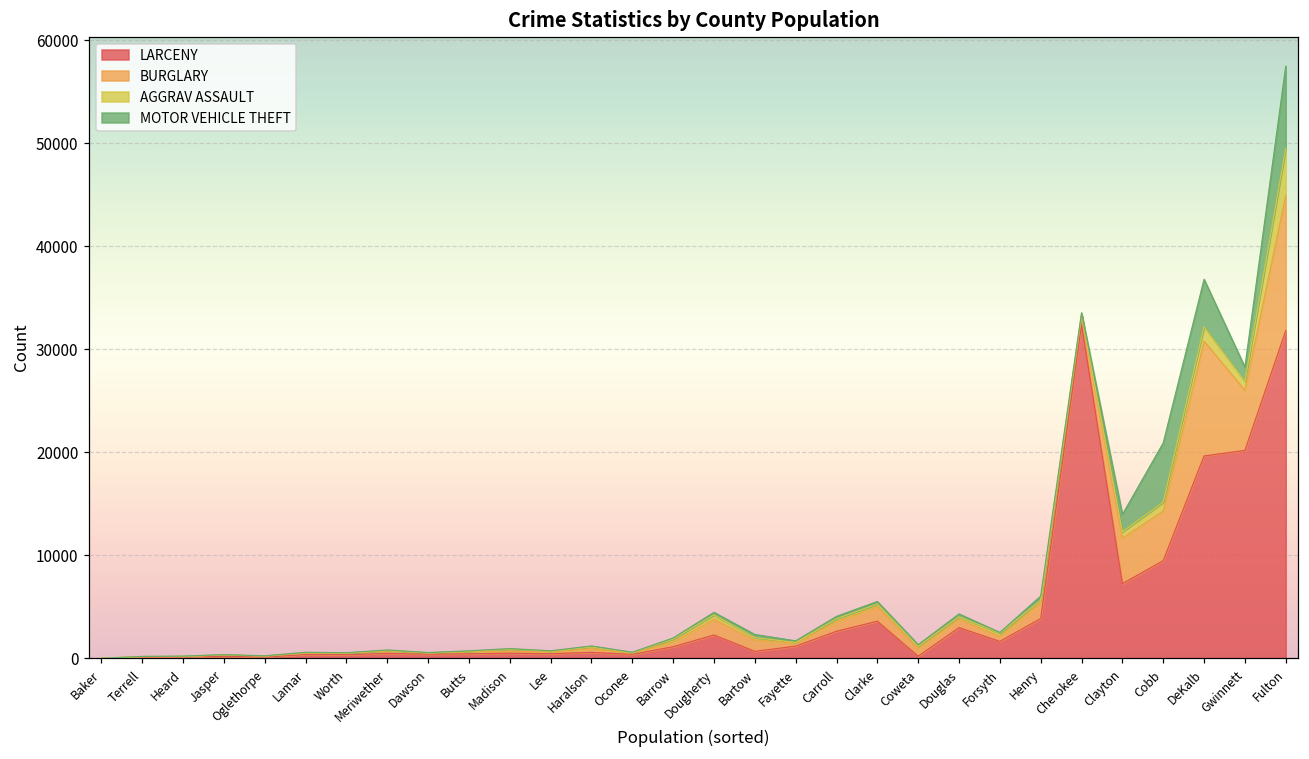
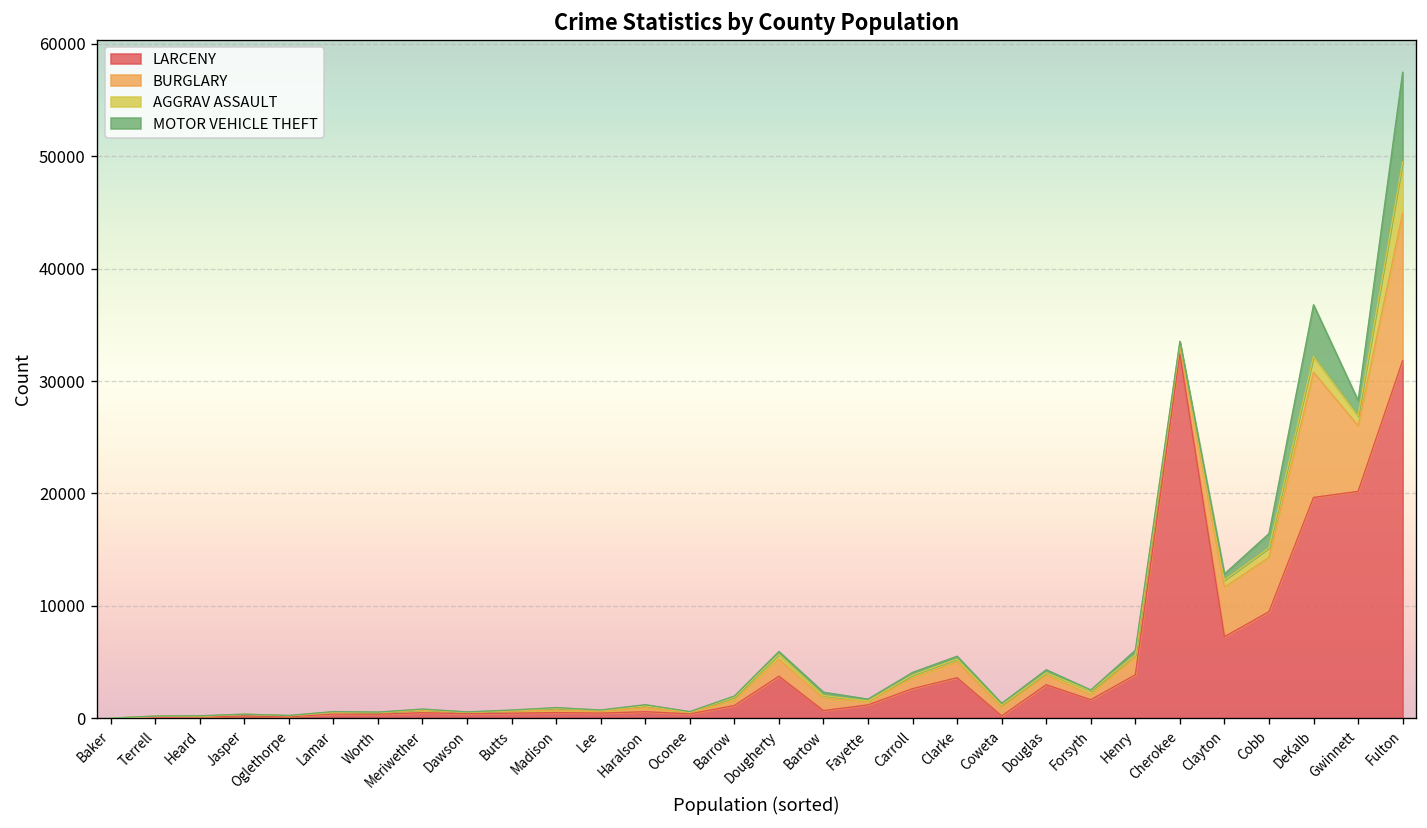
LARCENY, Dougherty: 2000 -> 4000
MOTOR VEHICLE THEFT, Clayton: 2000 -> 1000
MOTOR VEHICLE THEFT, Cobb: 6000 -> 1000
